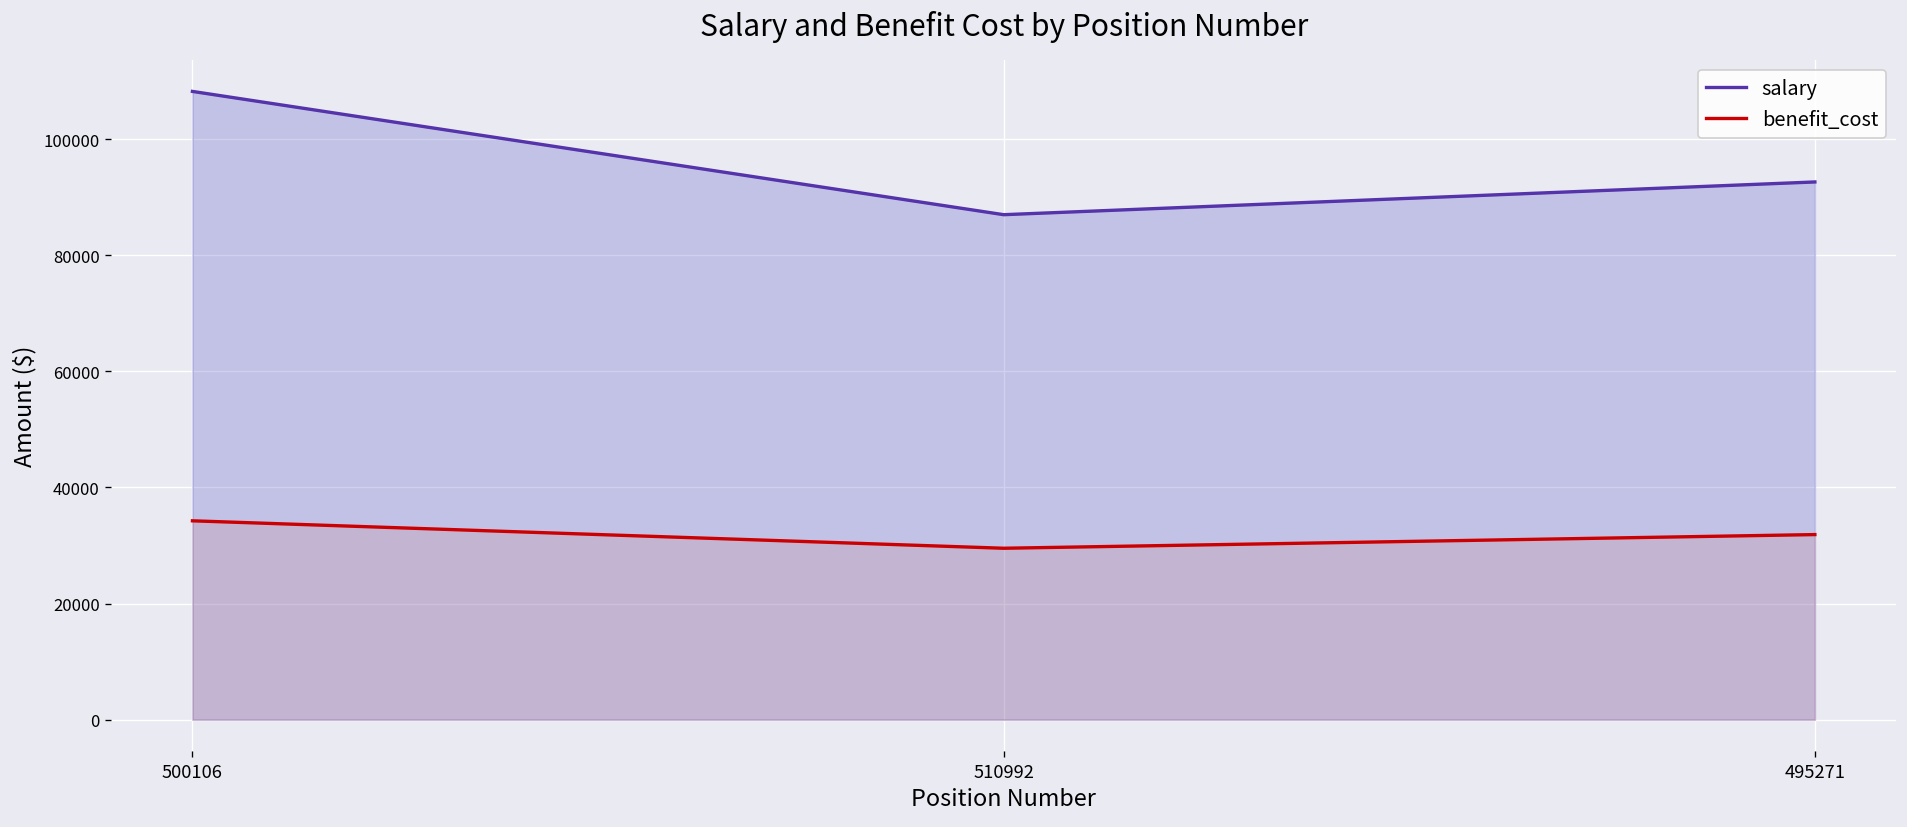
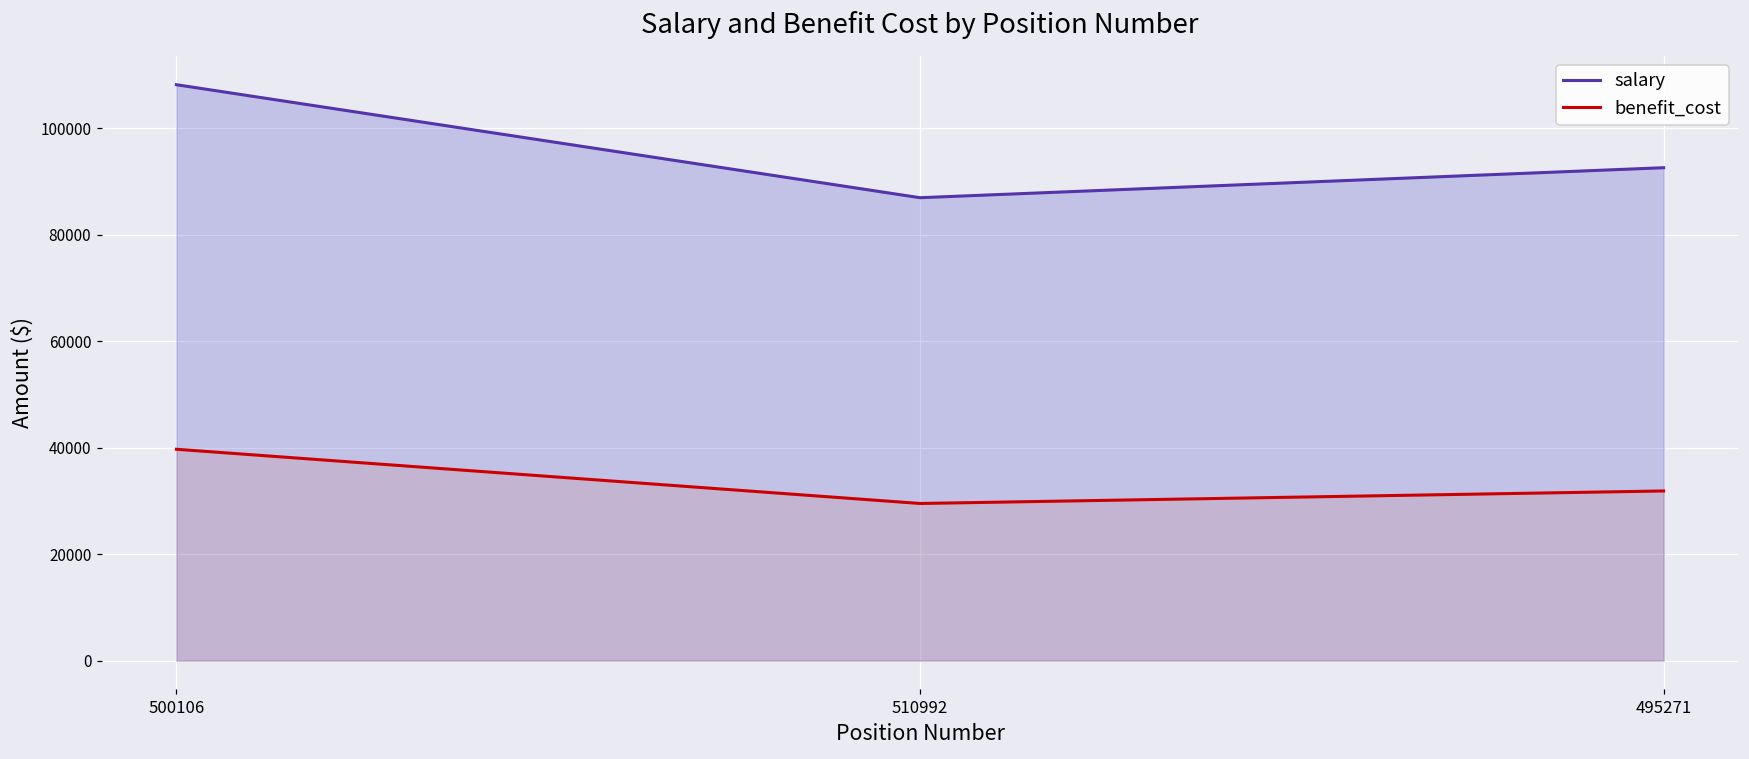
benefit_cost, 500106: 34000 -> 40000
